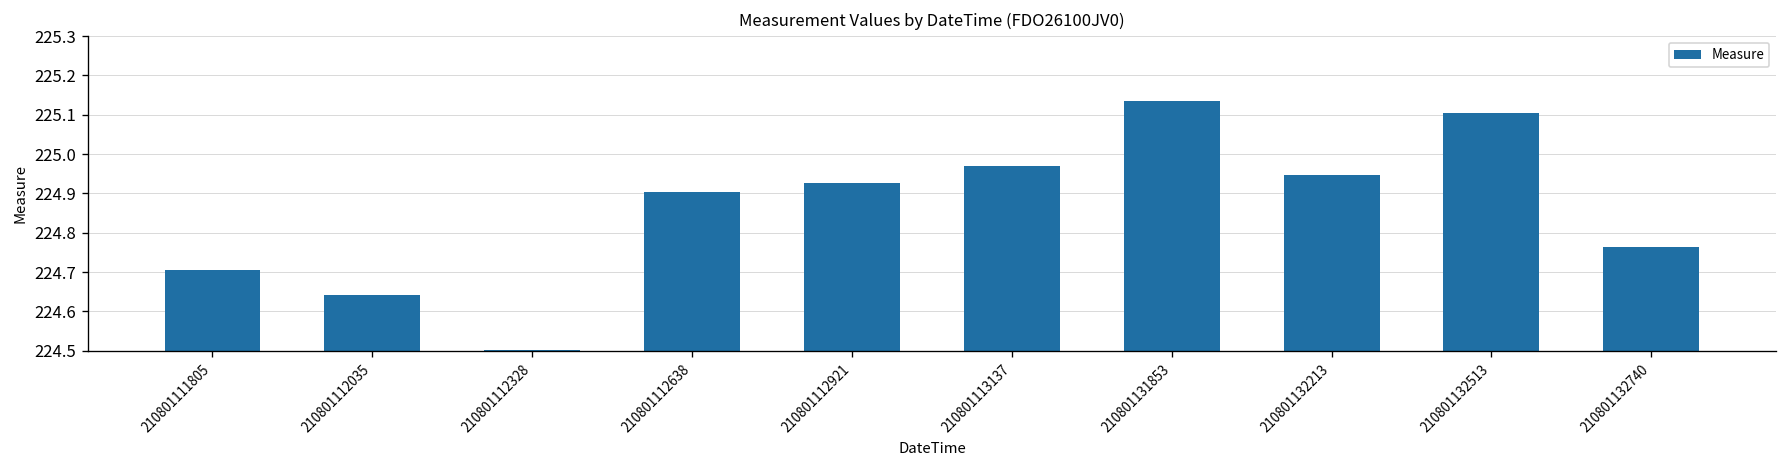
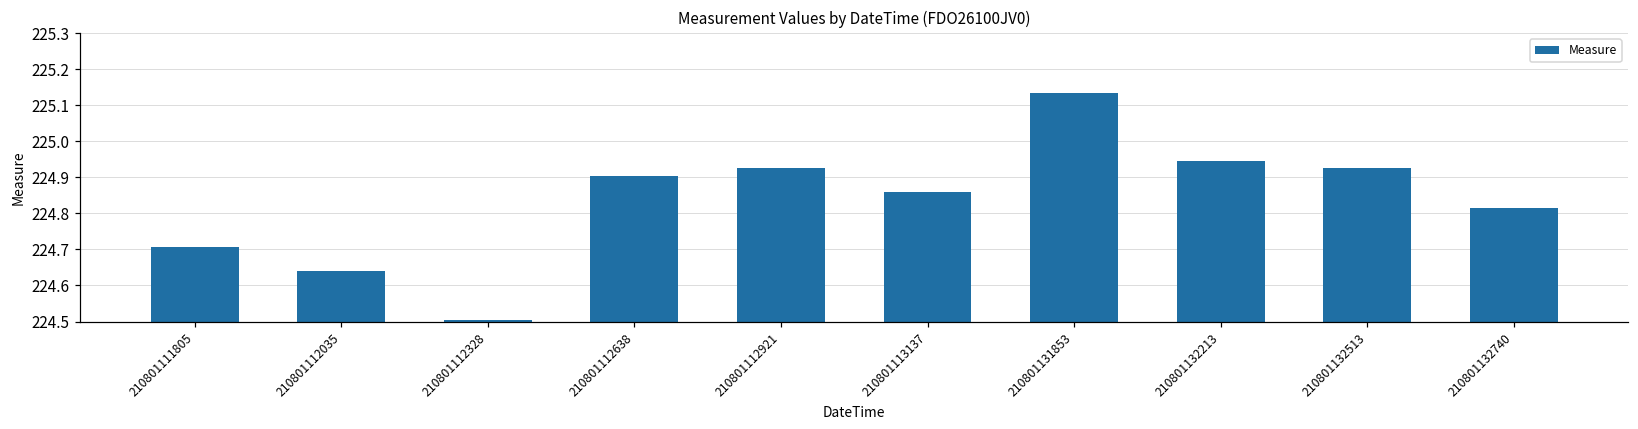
210801113137: 224.97 -> 224.86
210801132513: 225.10 -> 224.93
210801132740: 224.76 -> 224.82
